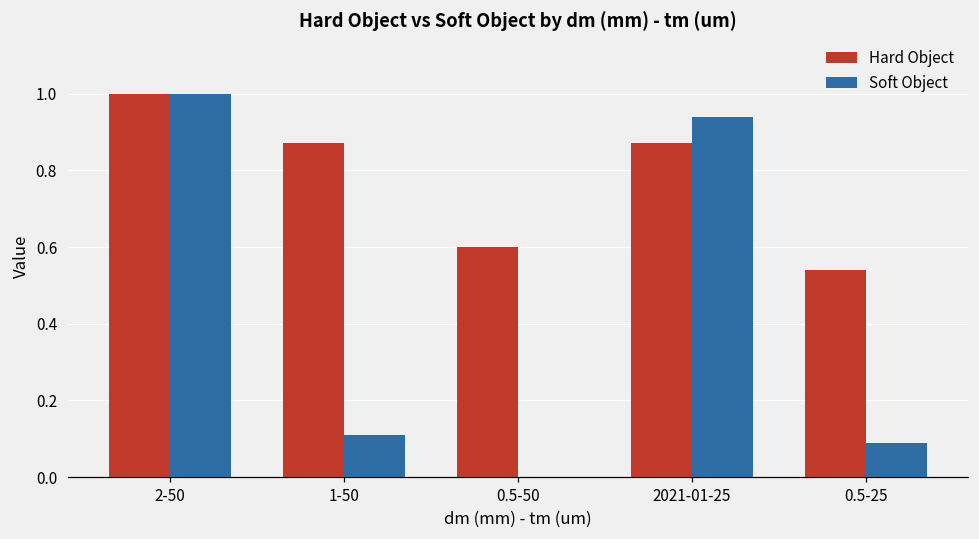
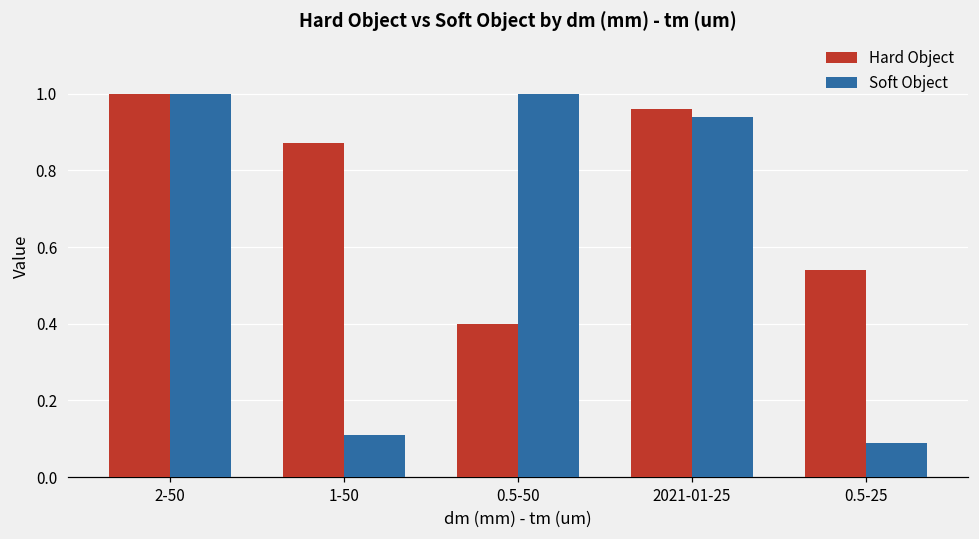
Hard Object, 0.5-50: 0.6 -> 0.4
Soft Object, 0.5-50: 0 -> 1
Hard Object, 2021-01-25: 0.87 -> 0.96
